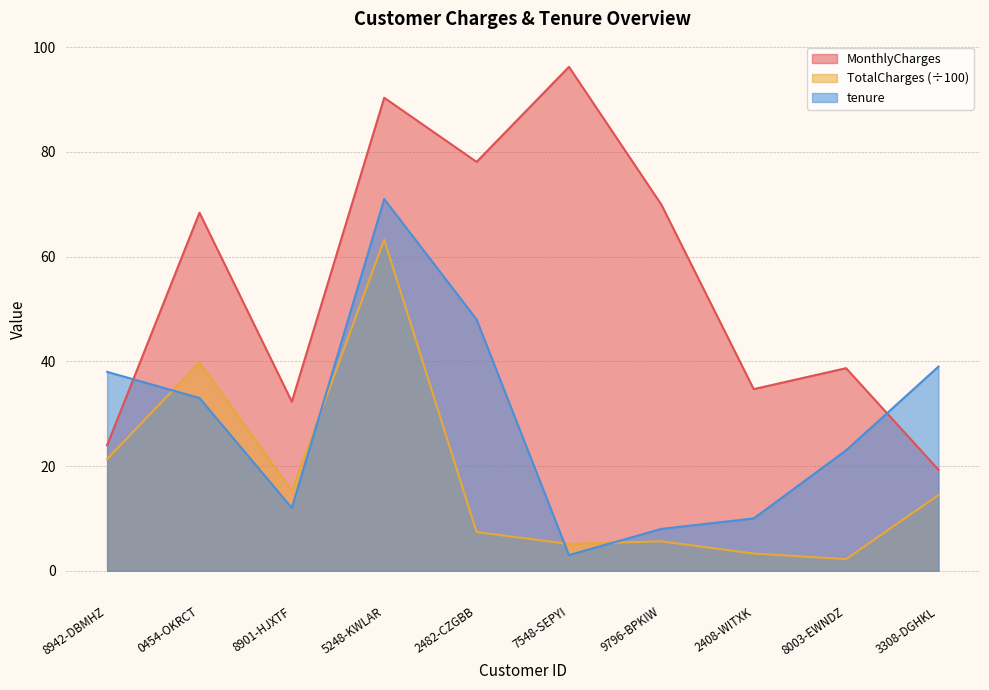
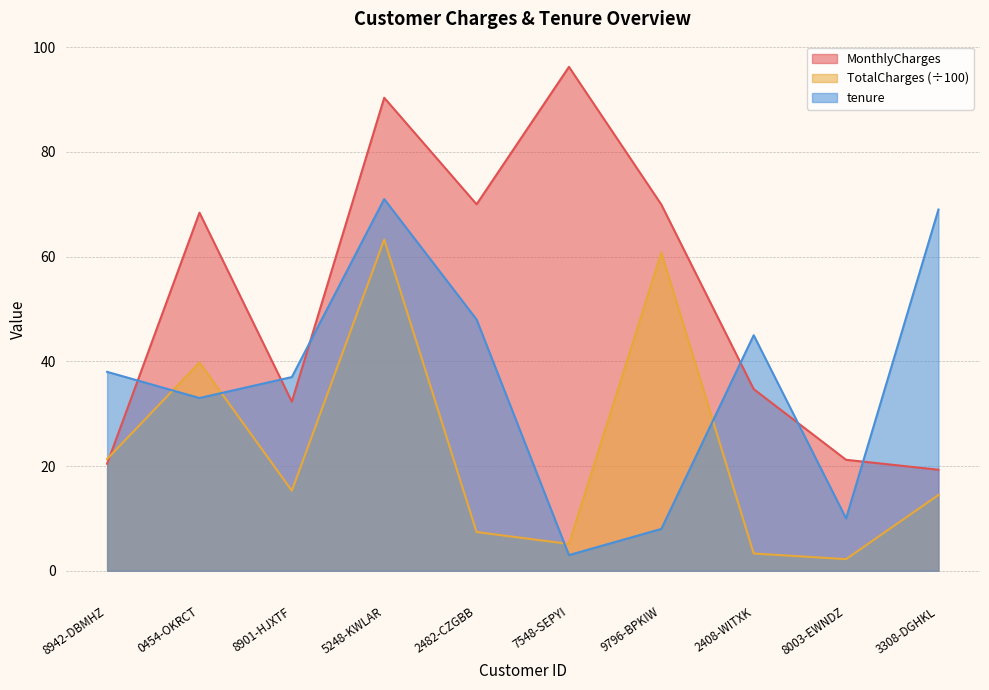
MonthlyCharges, 8942-DBMHZ: 24 -> 20
tenure, 8901-HJXTF: 12 -> 37
MonthlyCharges, 2482-CZGBB: 78 -> 70
TotalCharges (÷100), 9796-BPKIW: 6 -> 61
tenure, 2408-WITXK: 10 -> 45
MonthlyCharges, 8003-EWNDZ: 39 -> 21
tenure, 8003-EWNDZ: 23 -> 10
tenure, 3308-DGHKL: 39 -> 69
